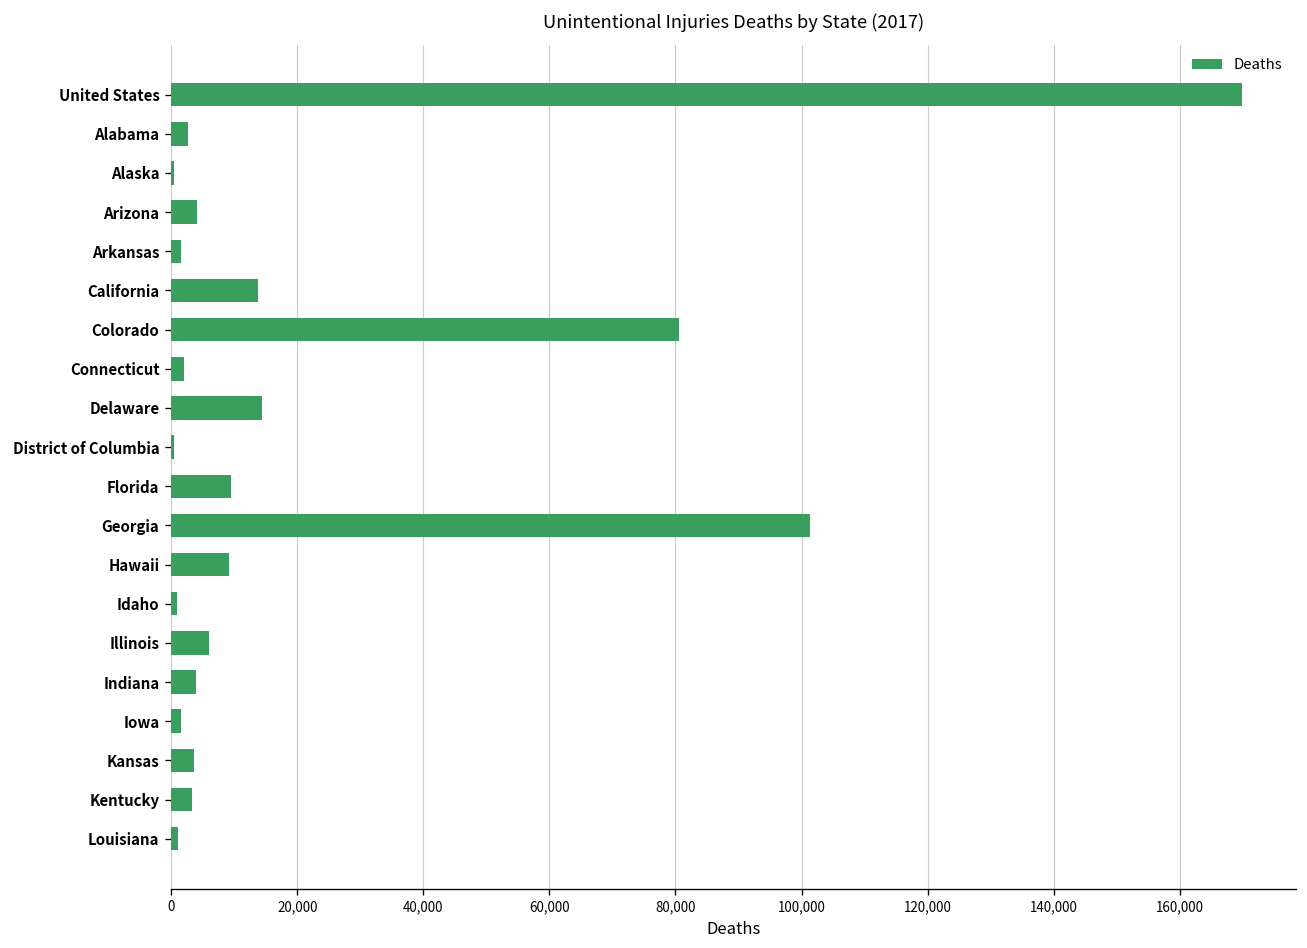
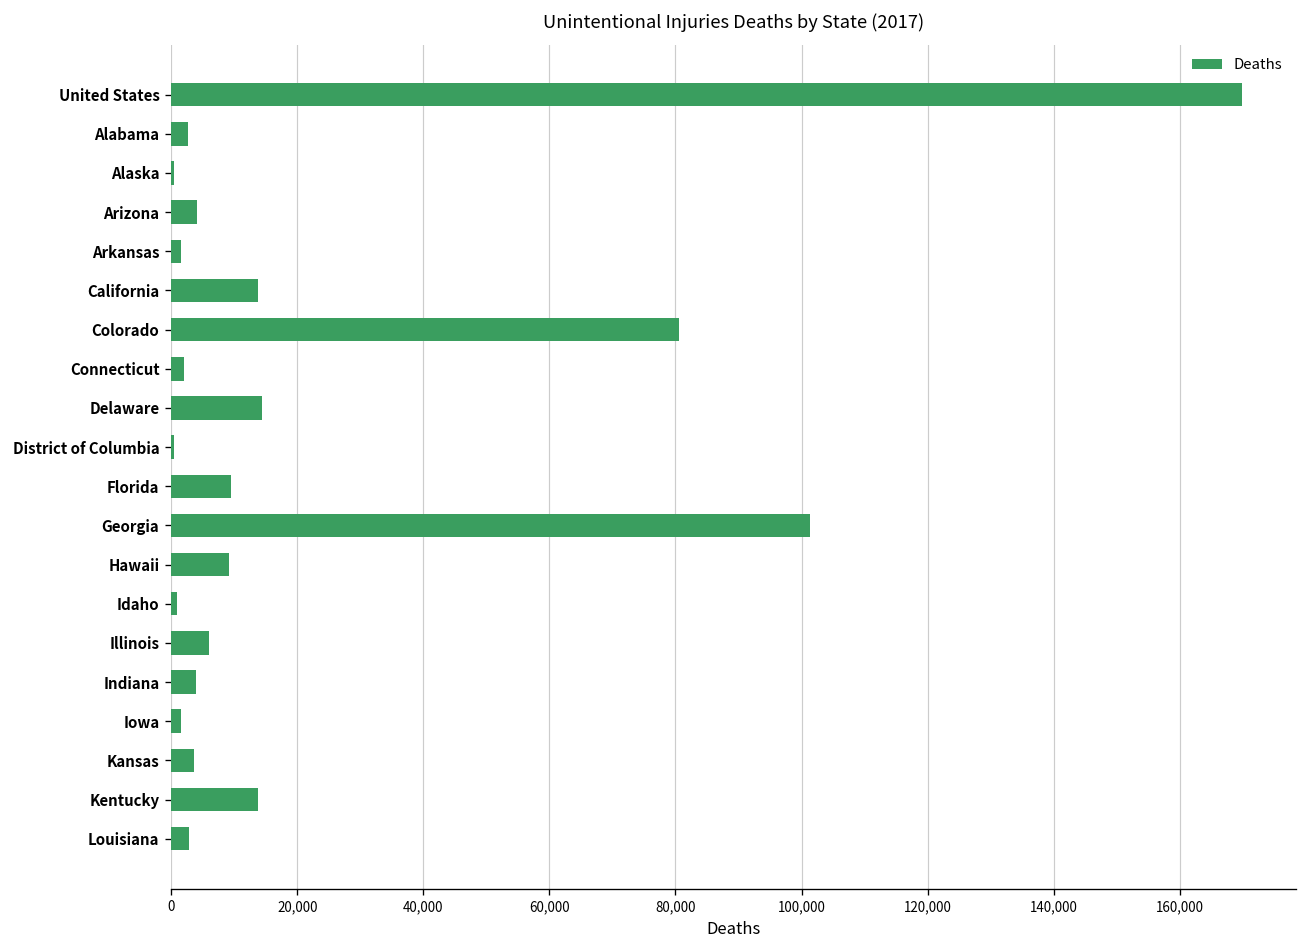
Kentucky: 3,000 -> 14,000
Louisiana: 1,000 -> 3,000
